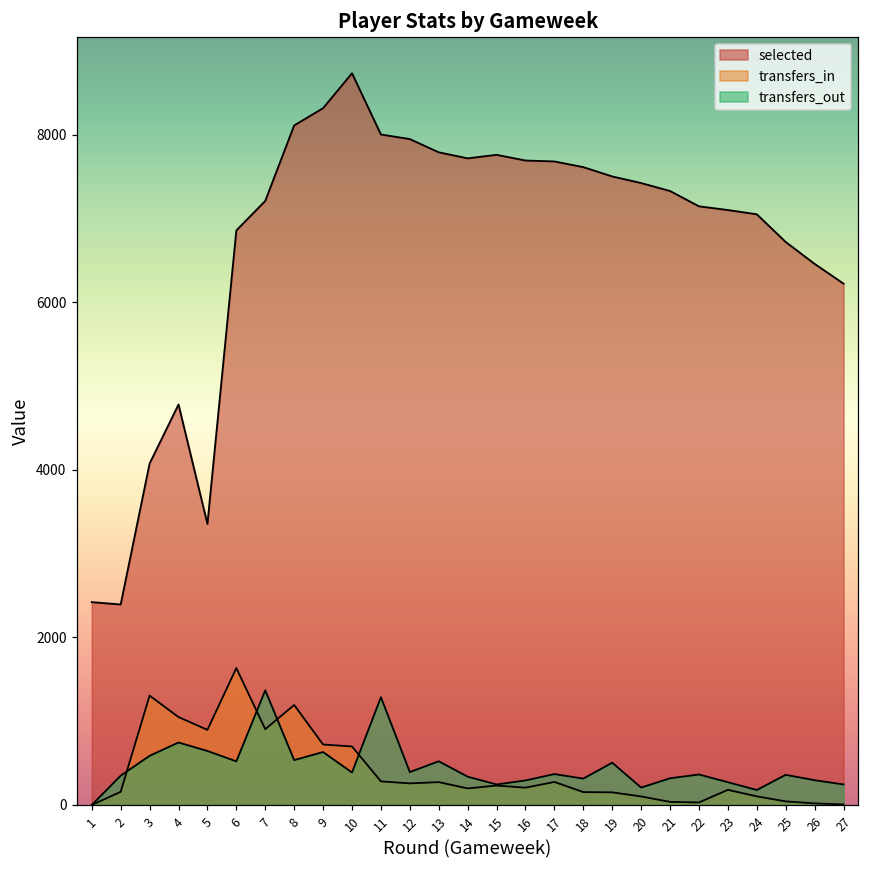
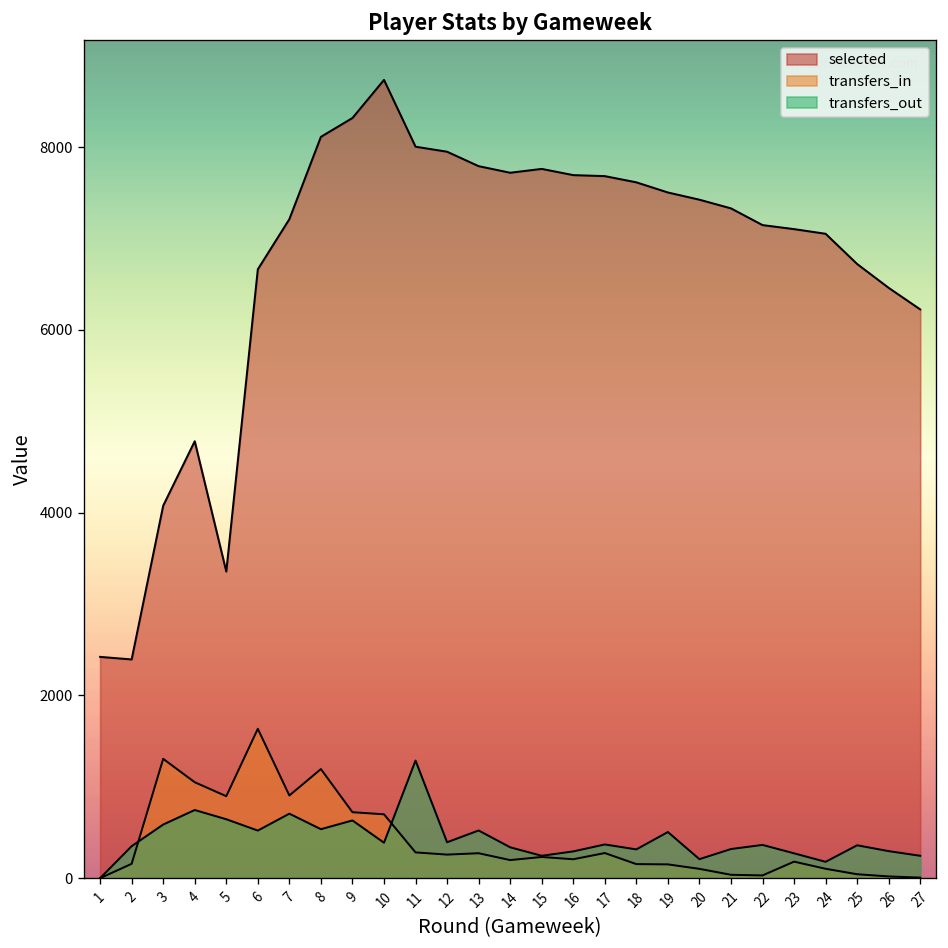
selected, 6: 6900 -> 6700
transfers_out, 7: 1400 -> 700
